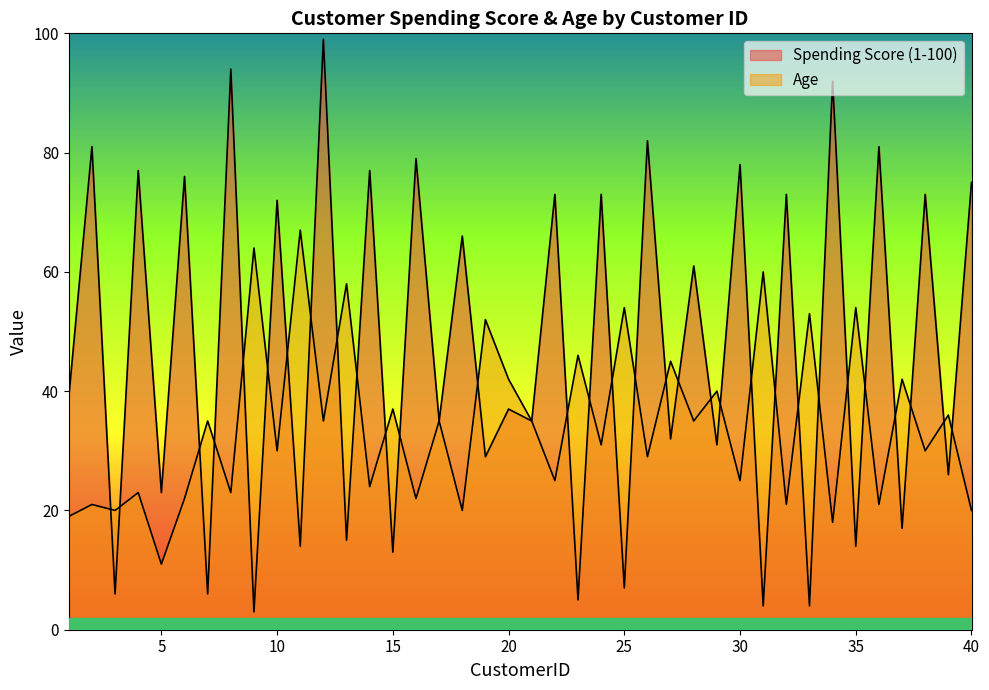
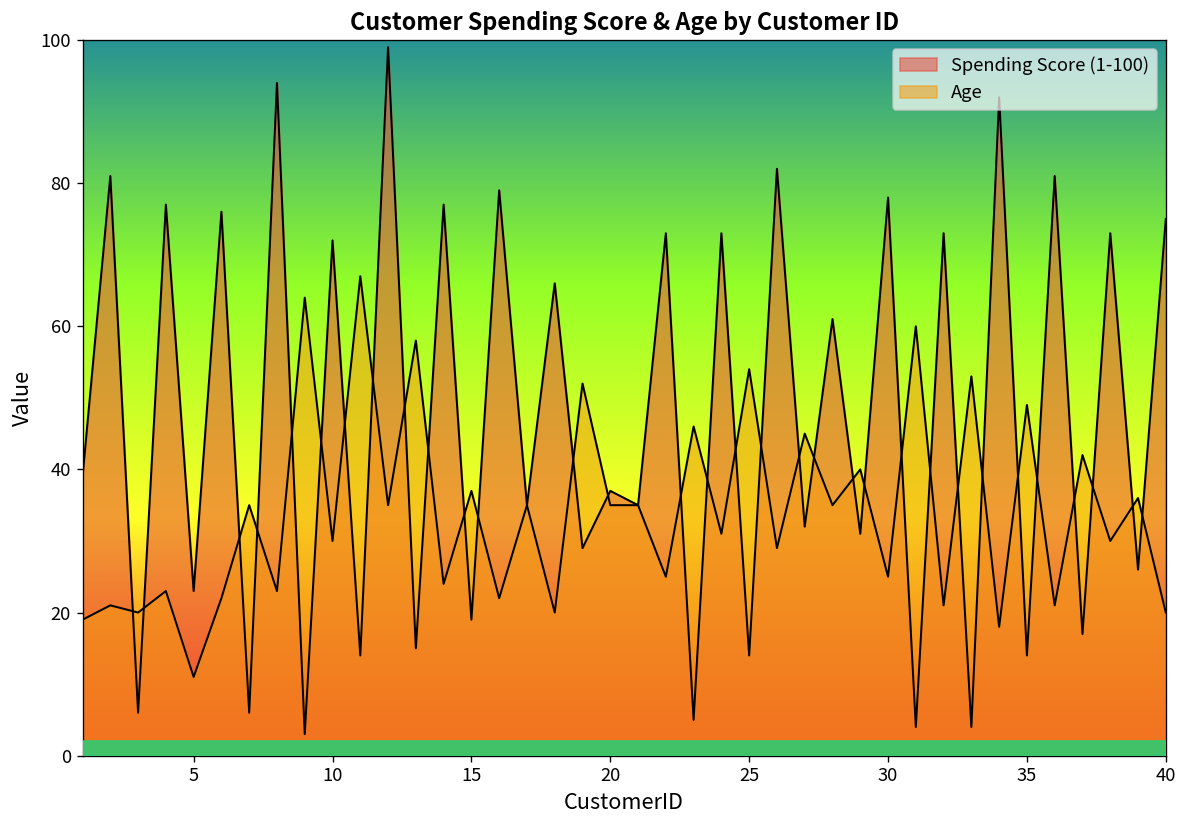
Spending Score (1-100), 15: 13 -> 19
Age, 20: 42 -> 35
Spending Score (1-100), 25: 7 -> 14
Age, 35: 54 -> 49
